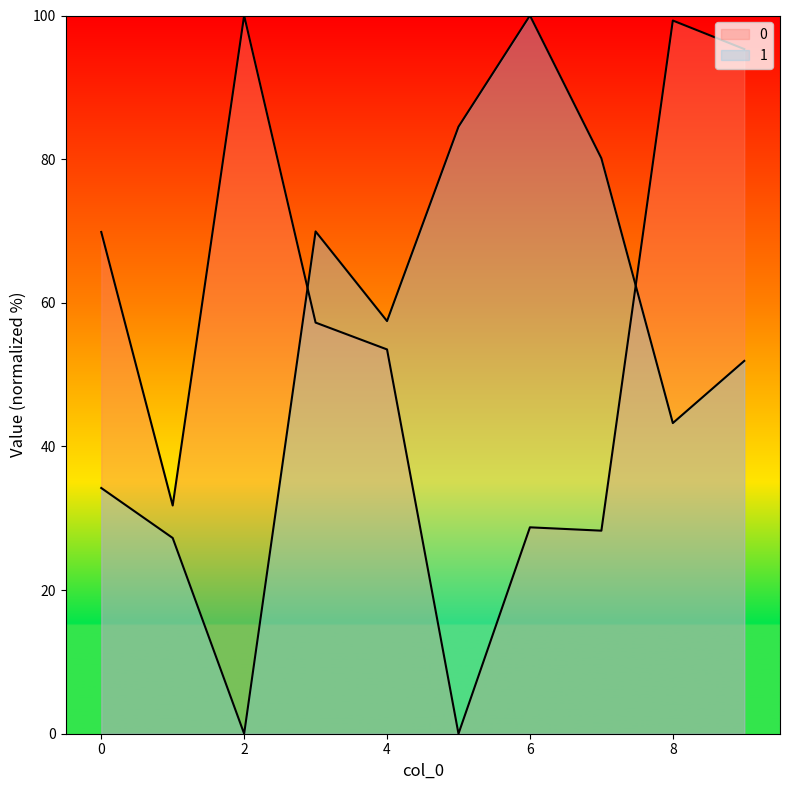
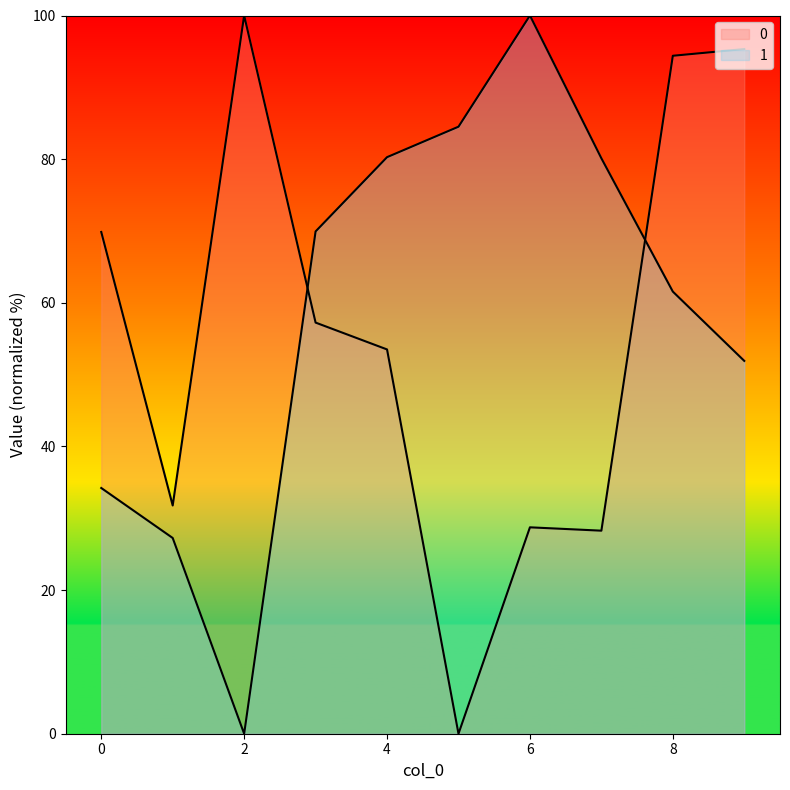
1, 4: 57 -> 80
0, 8: 99 -> 94
1, 8: 43 -> 62
